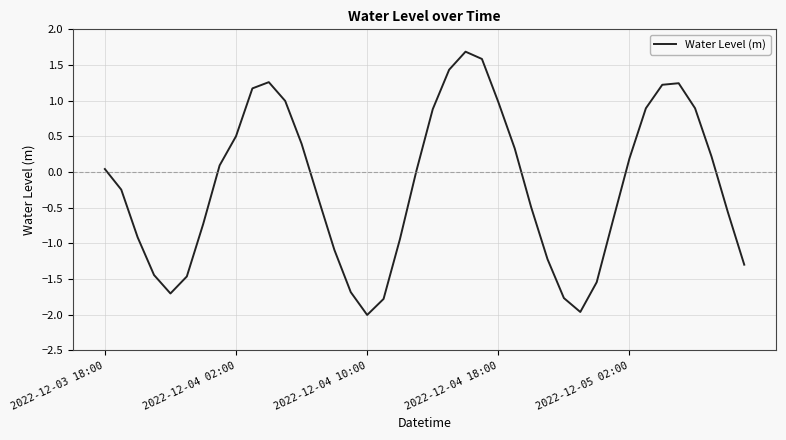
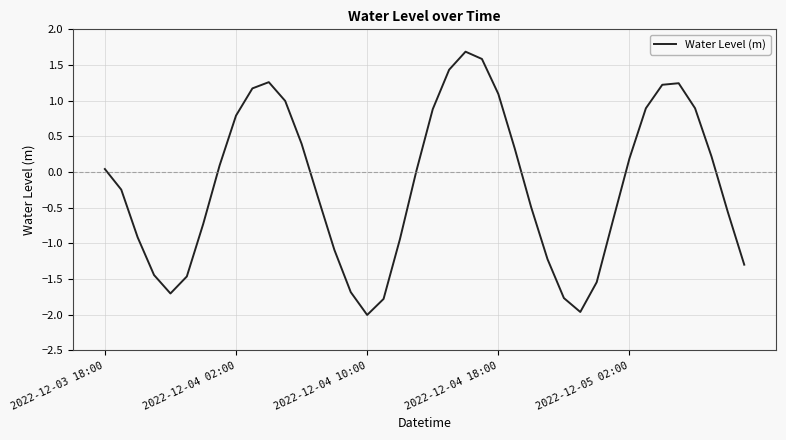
2022-12-04 02:00: 0.5 -> 0.8
2022-12-04 18:00: 1.0 -> 1.1
